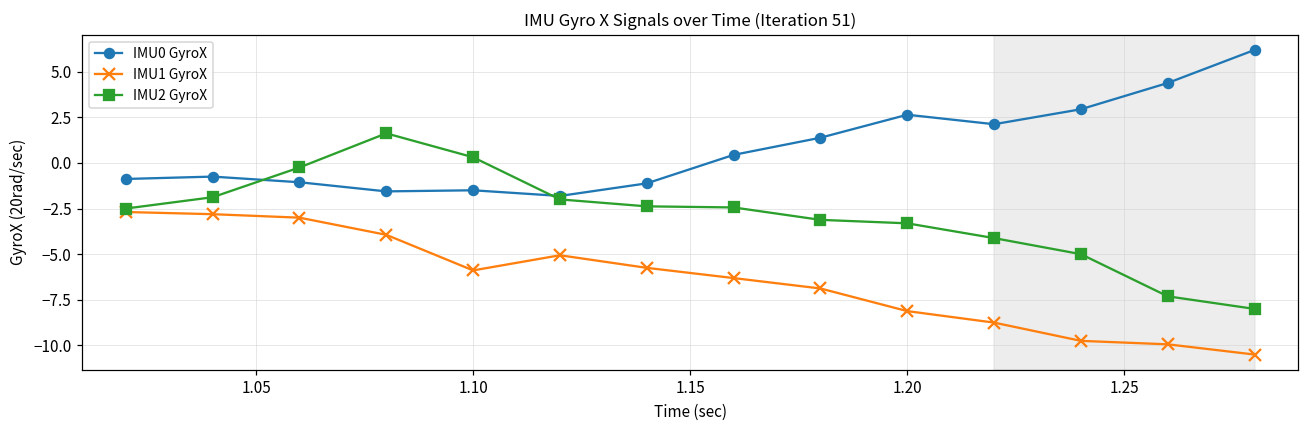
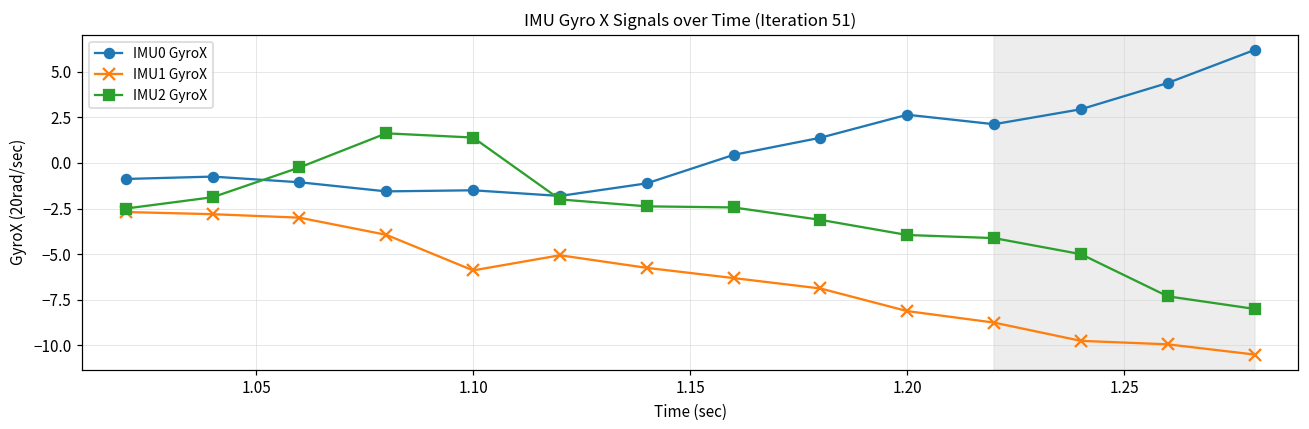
IMU2 GyroX, 1.10: 0.3 -> 1.4
IMU2 GyroX, 1.20: -3.3 -> -4.0
